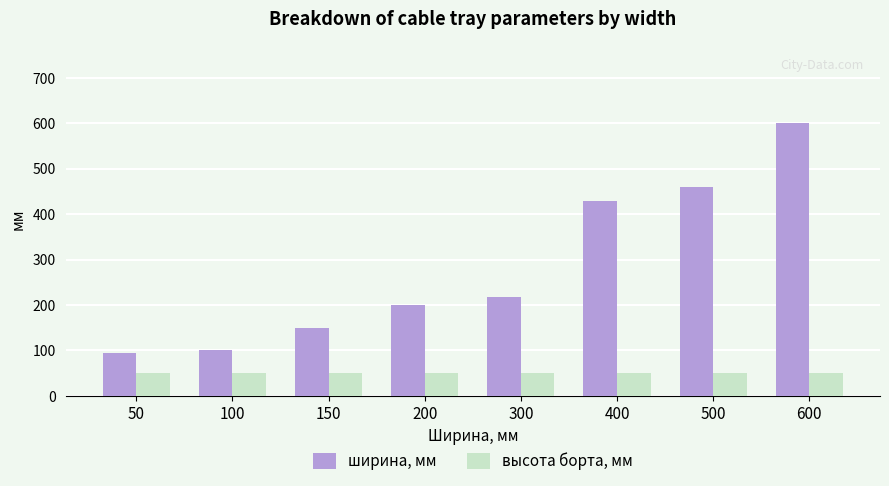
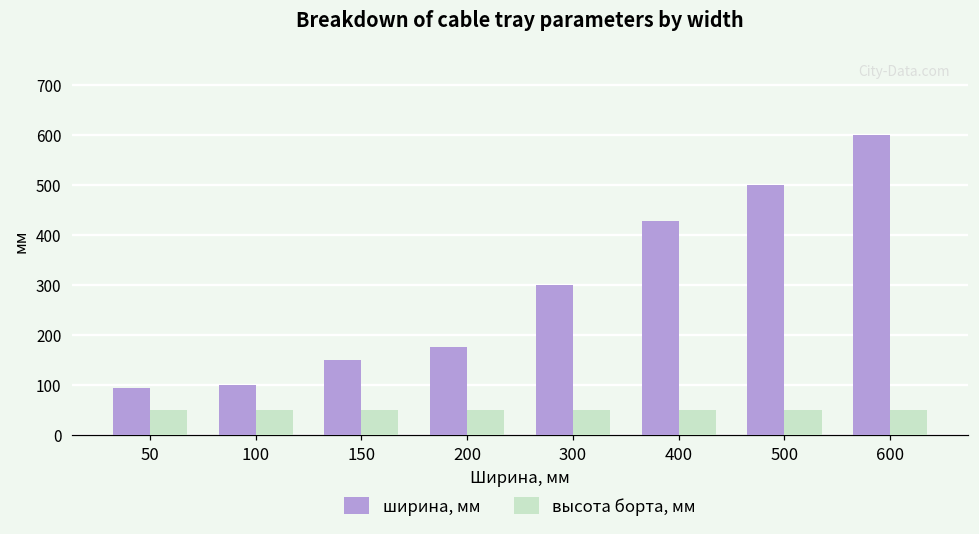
ширина, мм, 200: 200 -> 180
ширина, мм, 300: 220 -> 300
ширина, мм, 500: 460 -> 500
